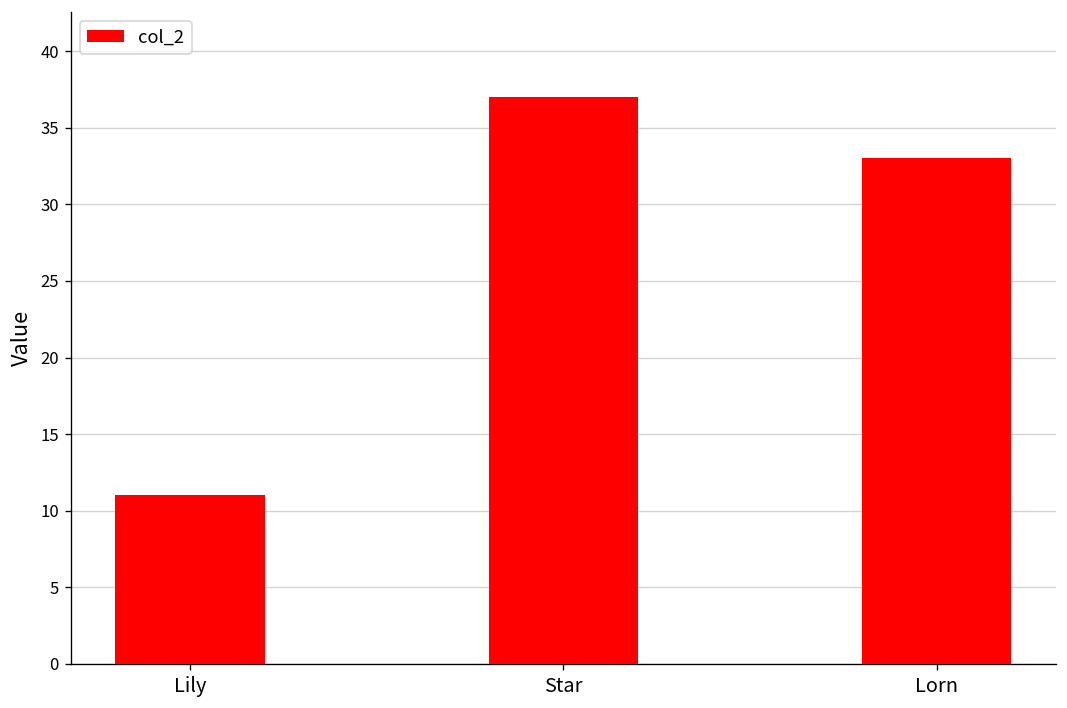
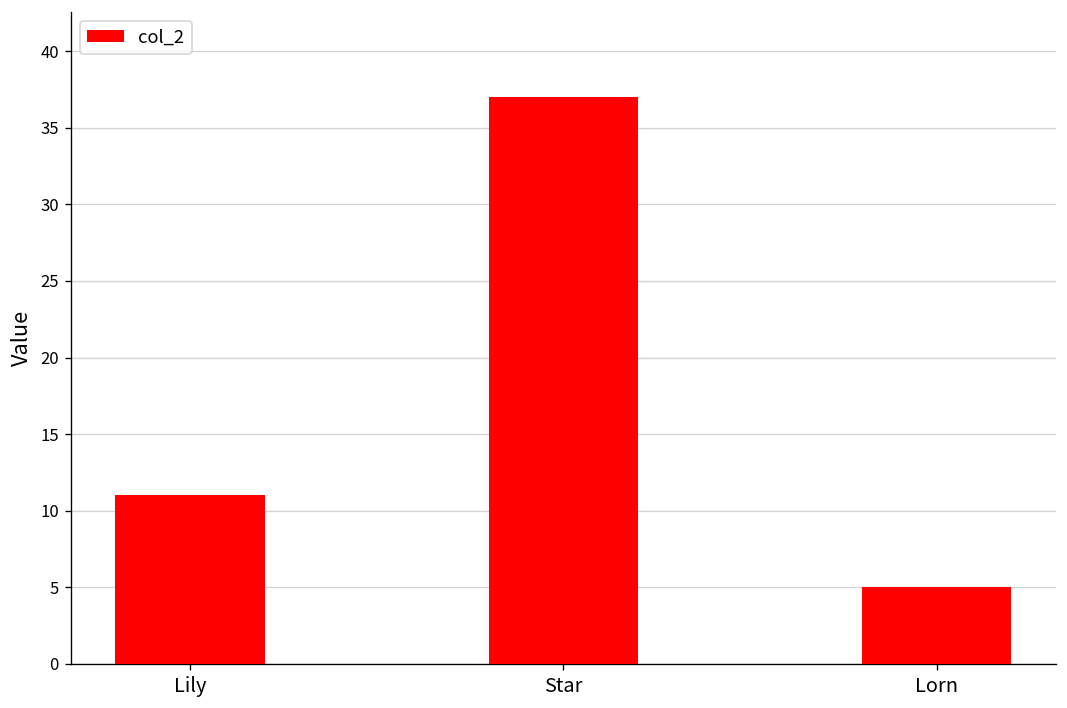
Lorn: 33 -> 5
